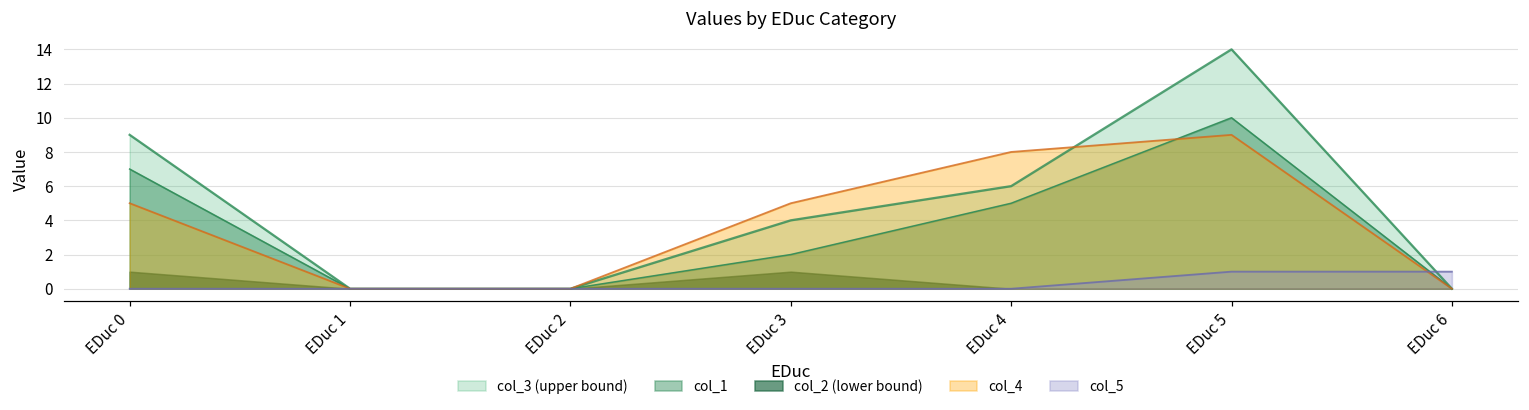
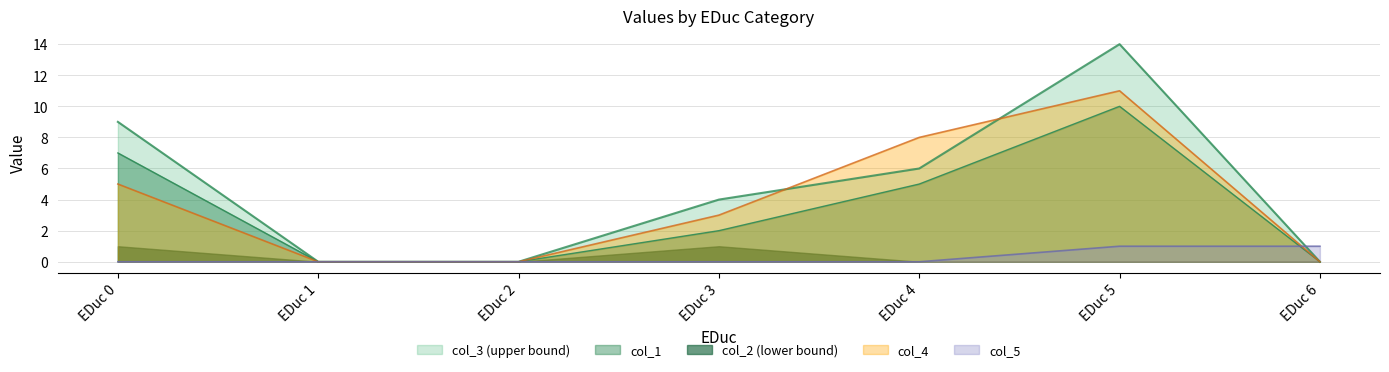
col_4, EDuc 3: 5 -> 3
col_4, EDuc 5: 9 -> 11
